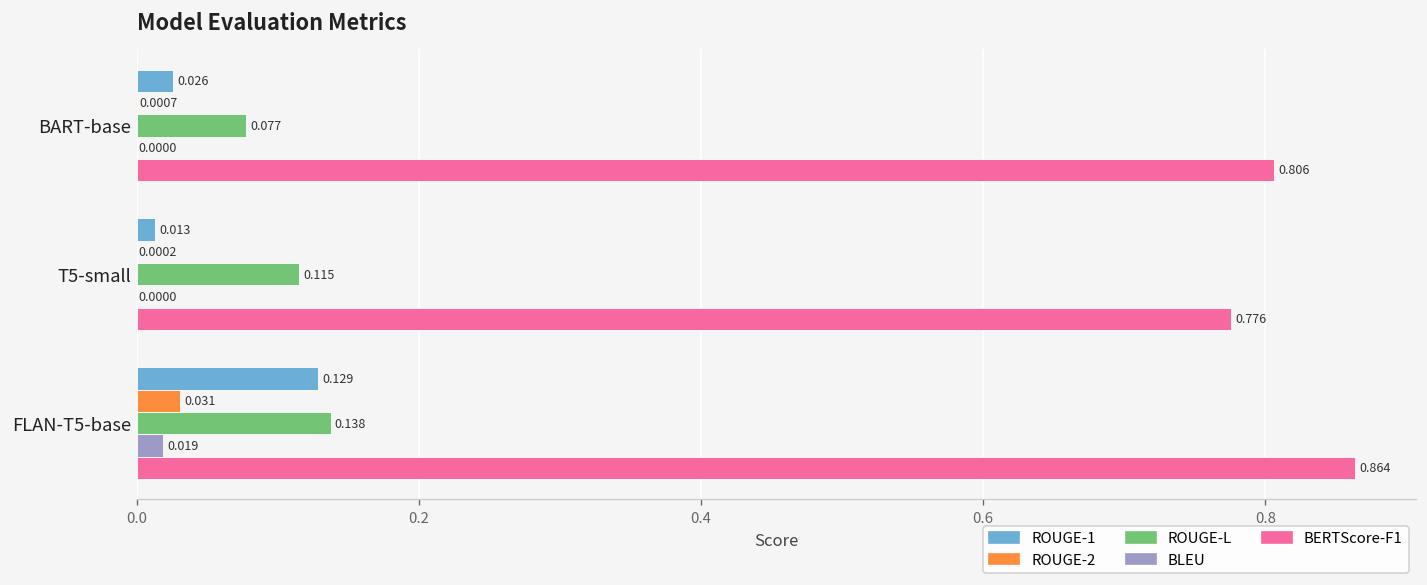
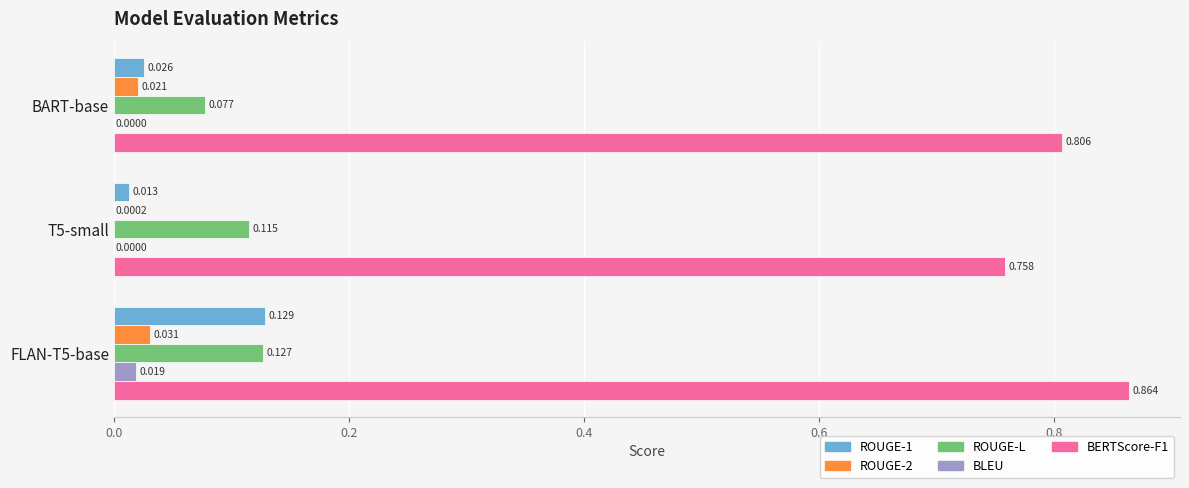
ROUGE-2, BART-base: 0.0007 -> 0.021
BERTScore-F1, T5-small: 0.776 -> 0.758
ROUGE-L, FLAN-T5-base: 0.138 -> 0.127
